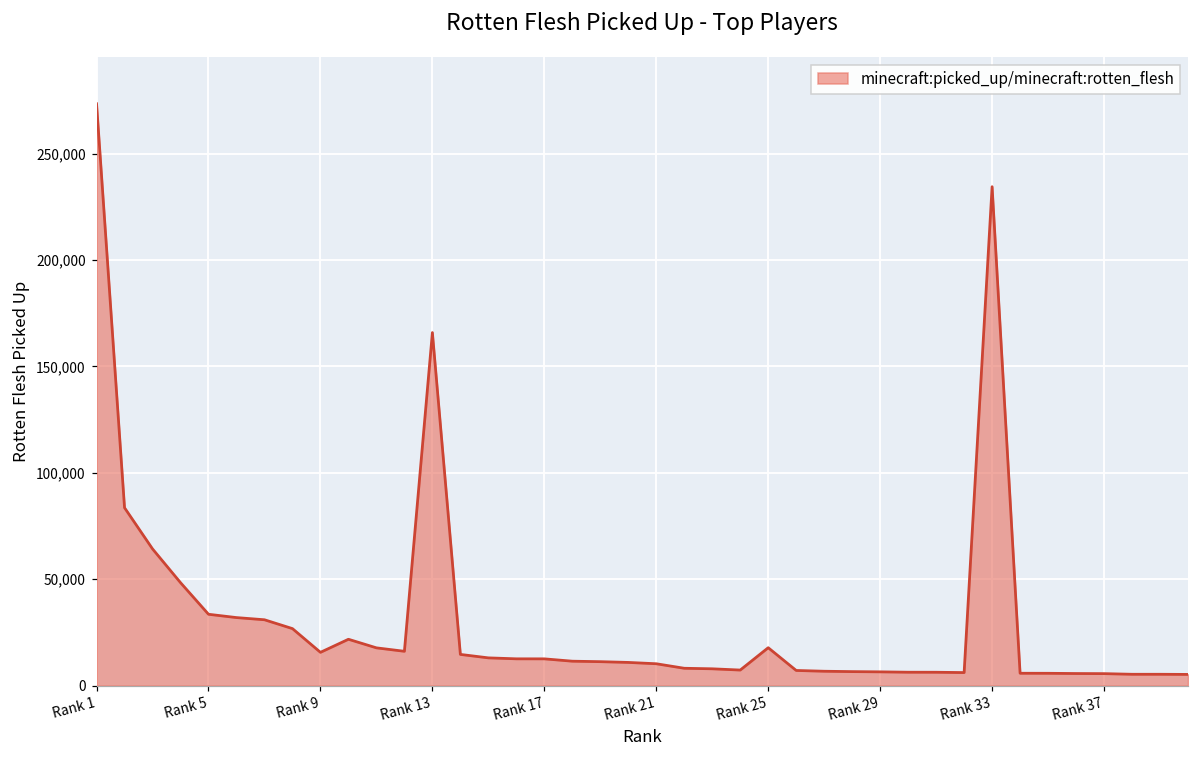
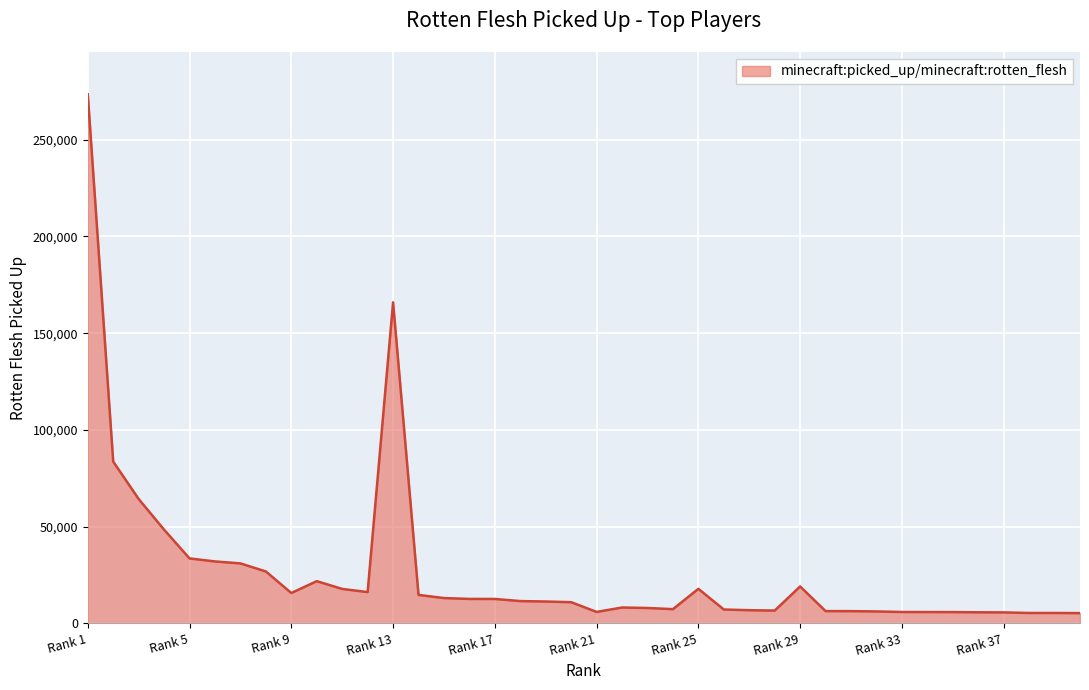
Rank 21: 10,000 -> 6,000
Rank 29: 6,000 -> 19,000
Rank 33: 235,000 -> 6,000
